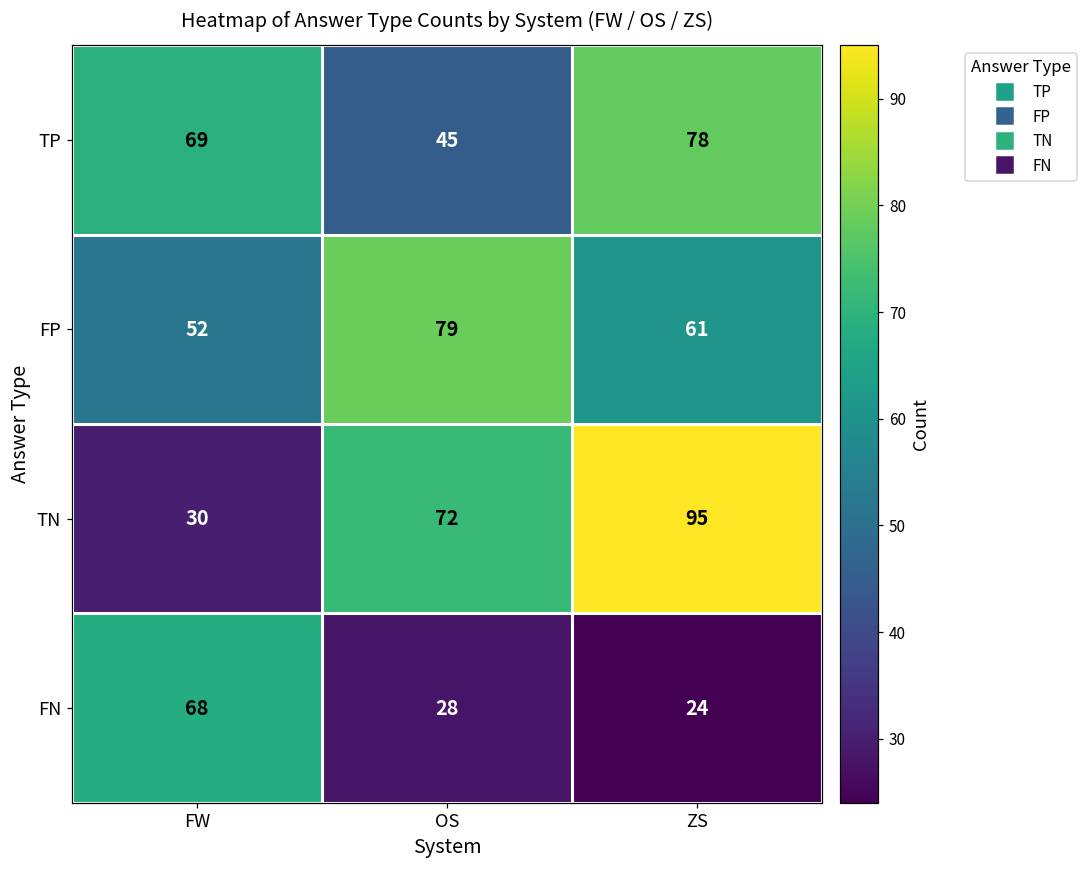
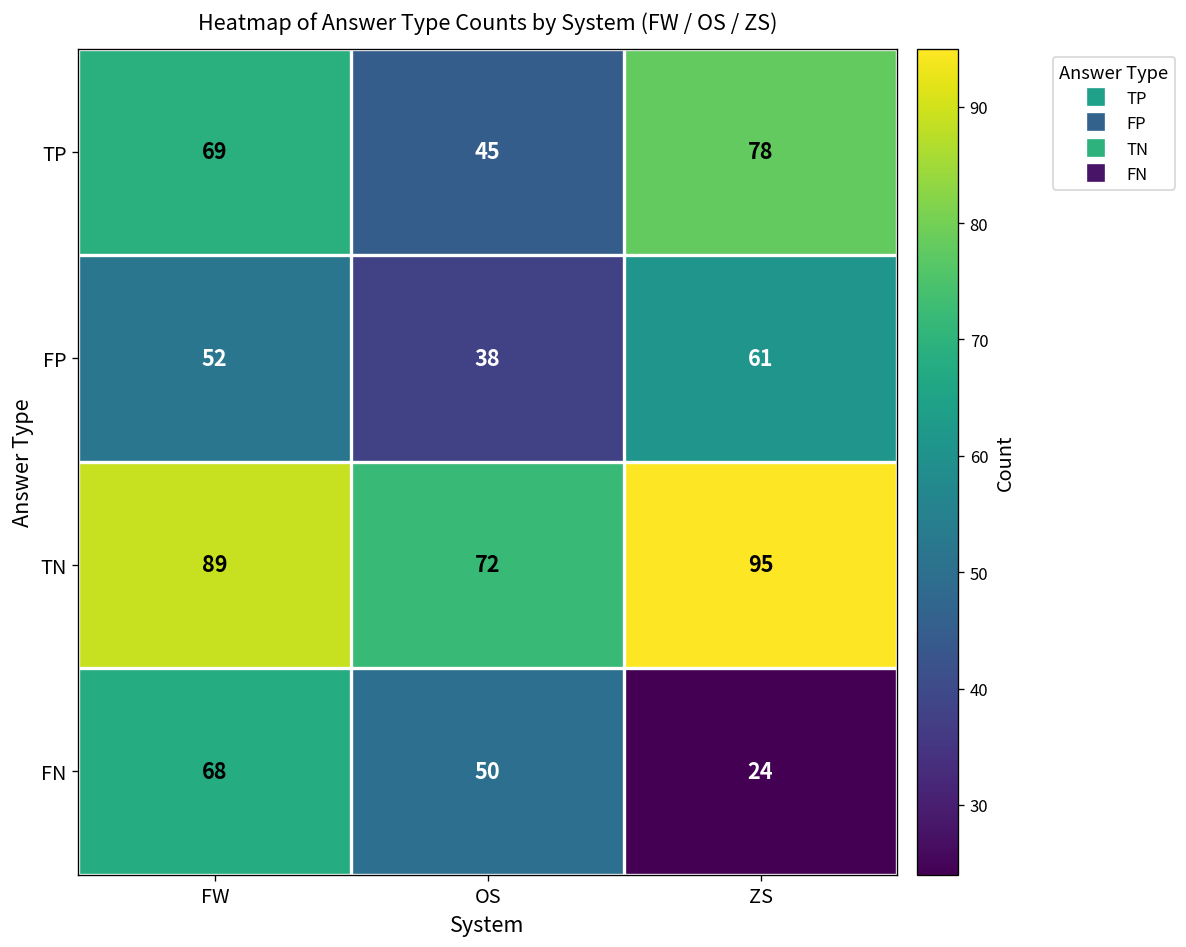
FP, OS: 79 -> 38
TN, FW: 30 -> 89
FN, OS: 28 -> 50
